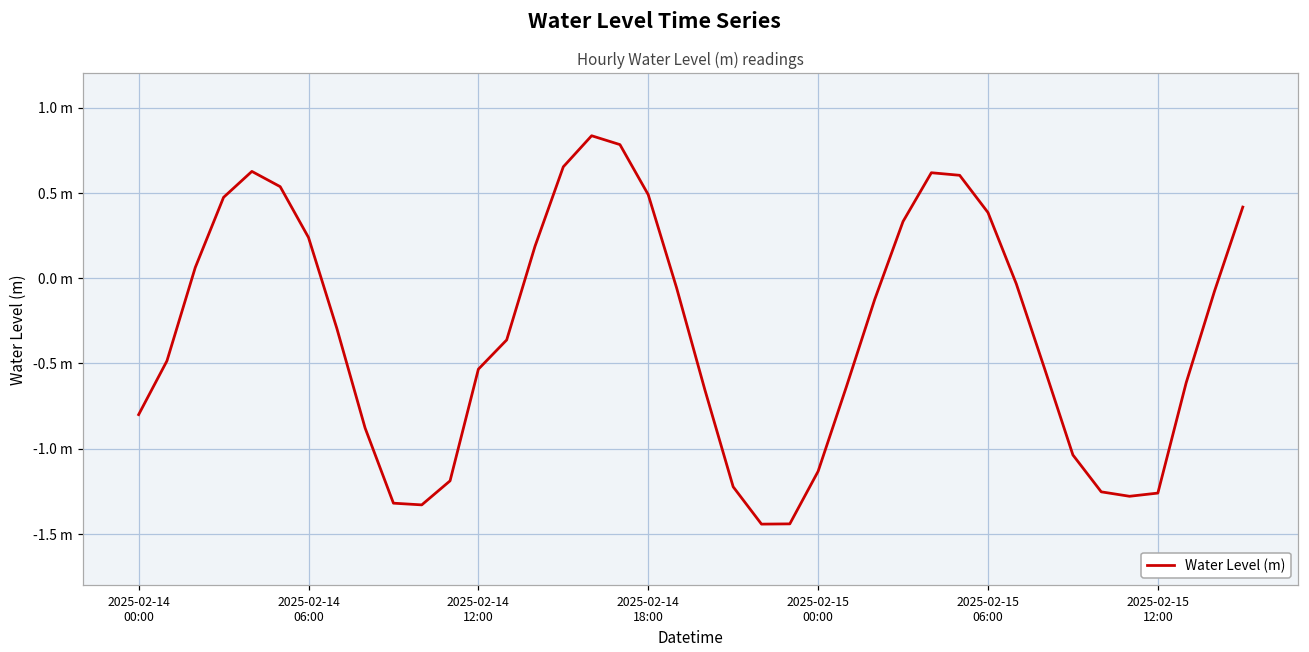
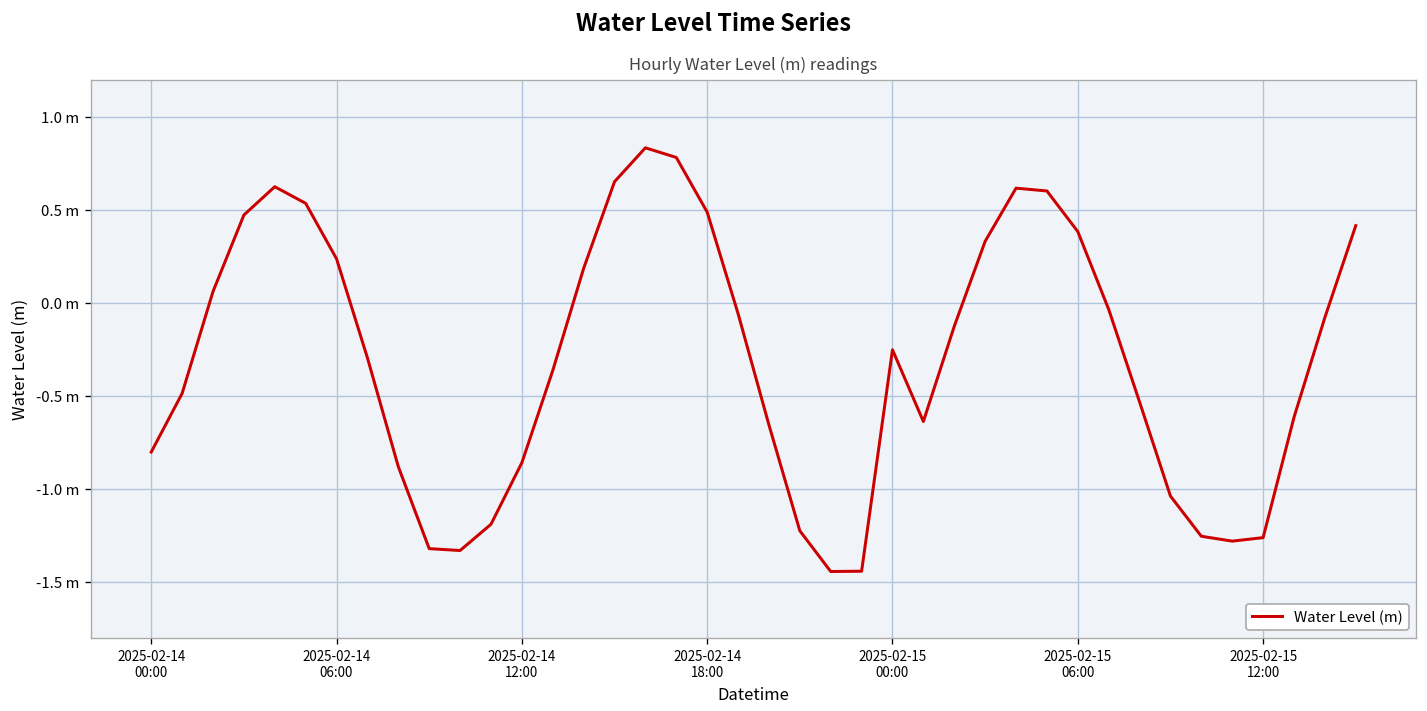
2025-02-14 12:00: -0.53 m -> -0.86 m
2025-02-15 00:00: -1.13 m -> -0.25 m
